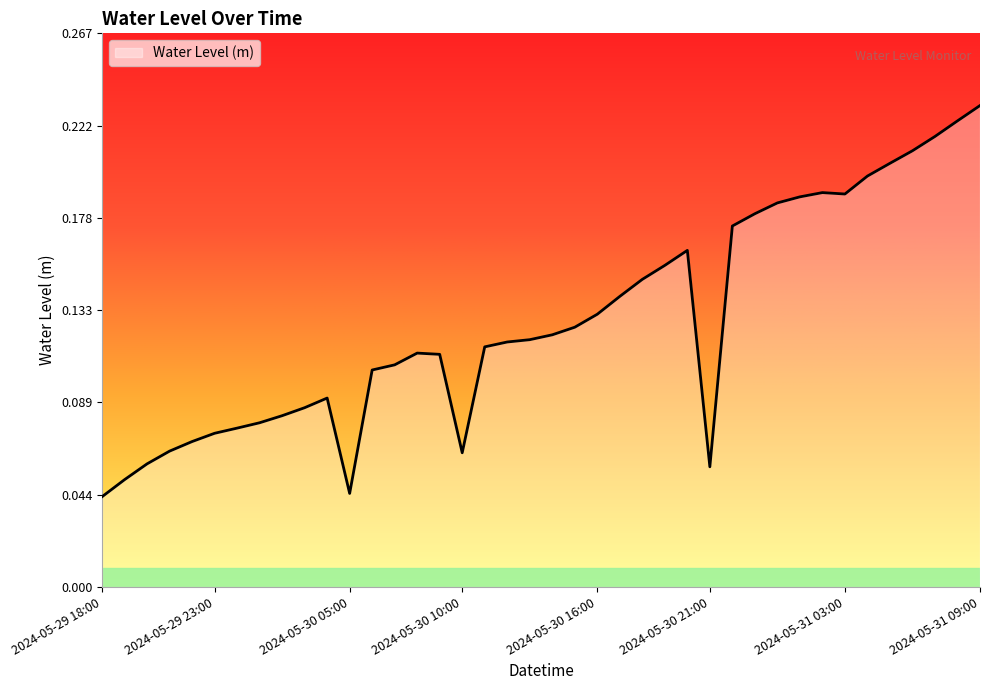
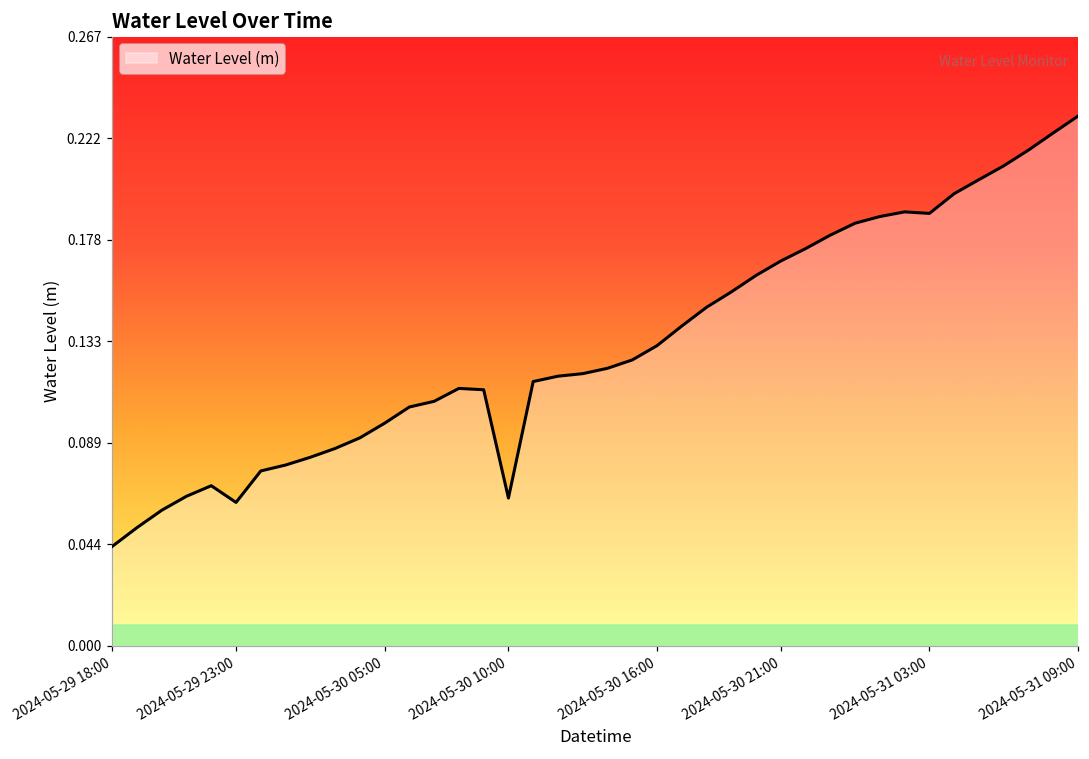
2024-05-29 23:00: 0.074 -> 0.063
2024-05-30 05:00: 0.045 -> 0.097
2024-05-30 21:00: 0.058 -> 0.168
